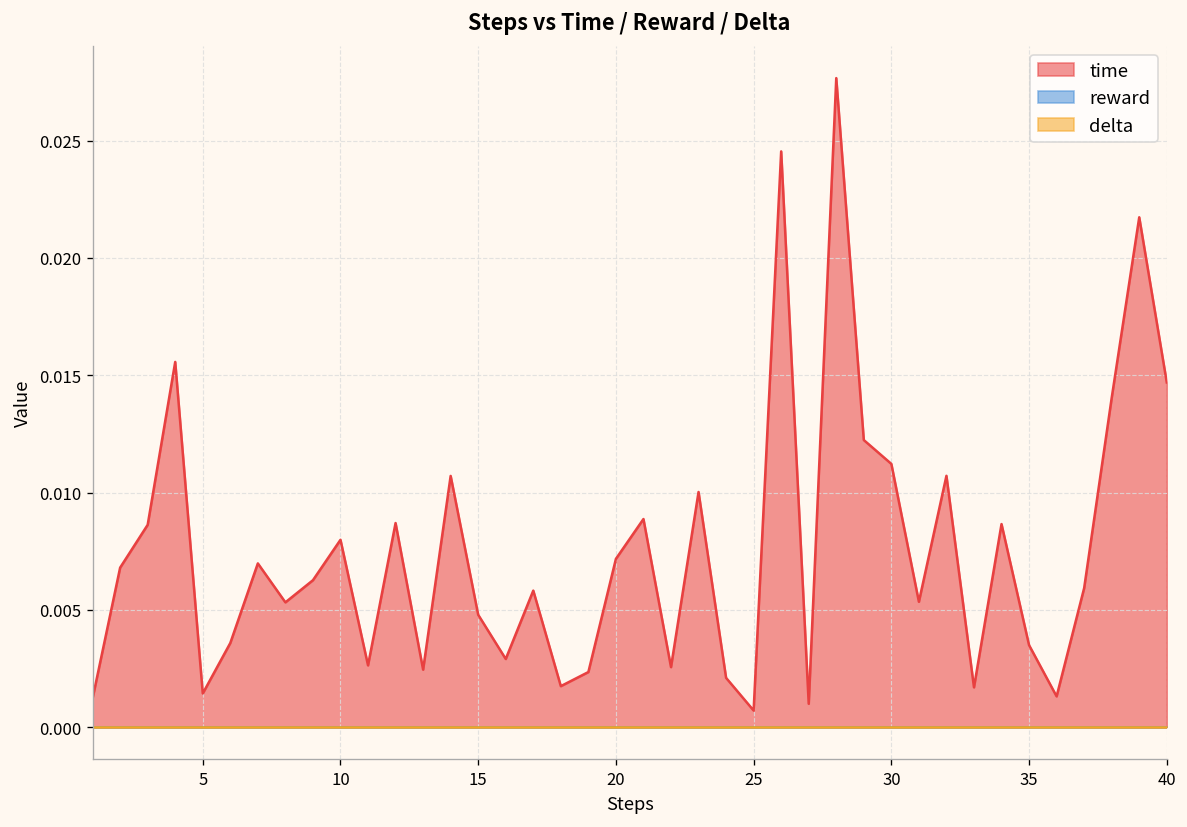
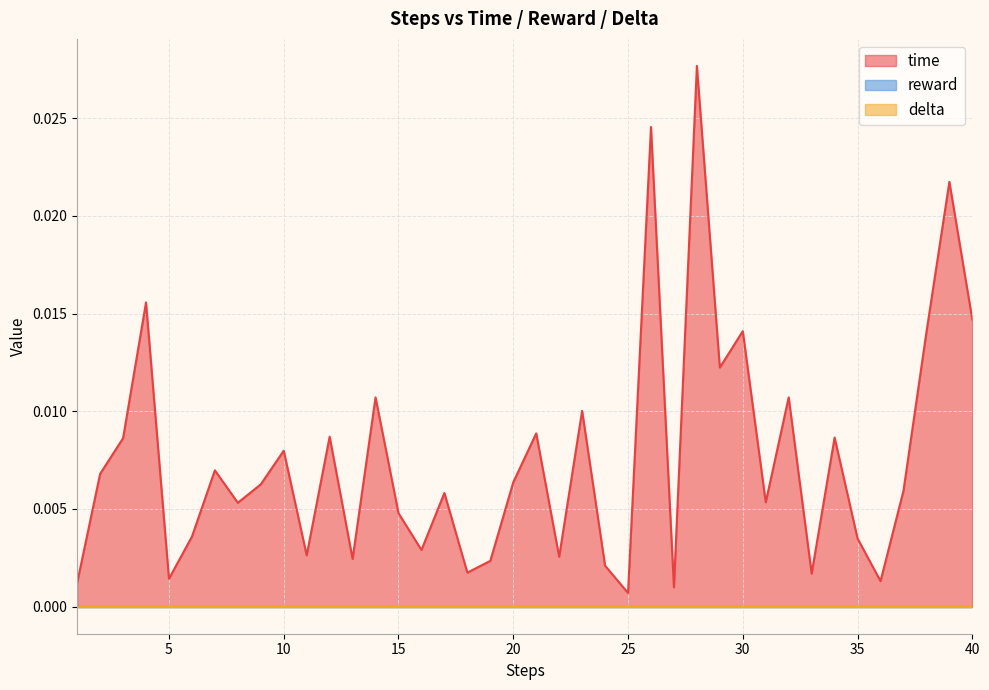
time, 20: 0.0072 -> 0.0064
time, 30: 0.0112 -> 0.0141
